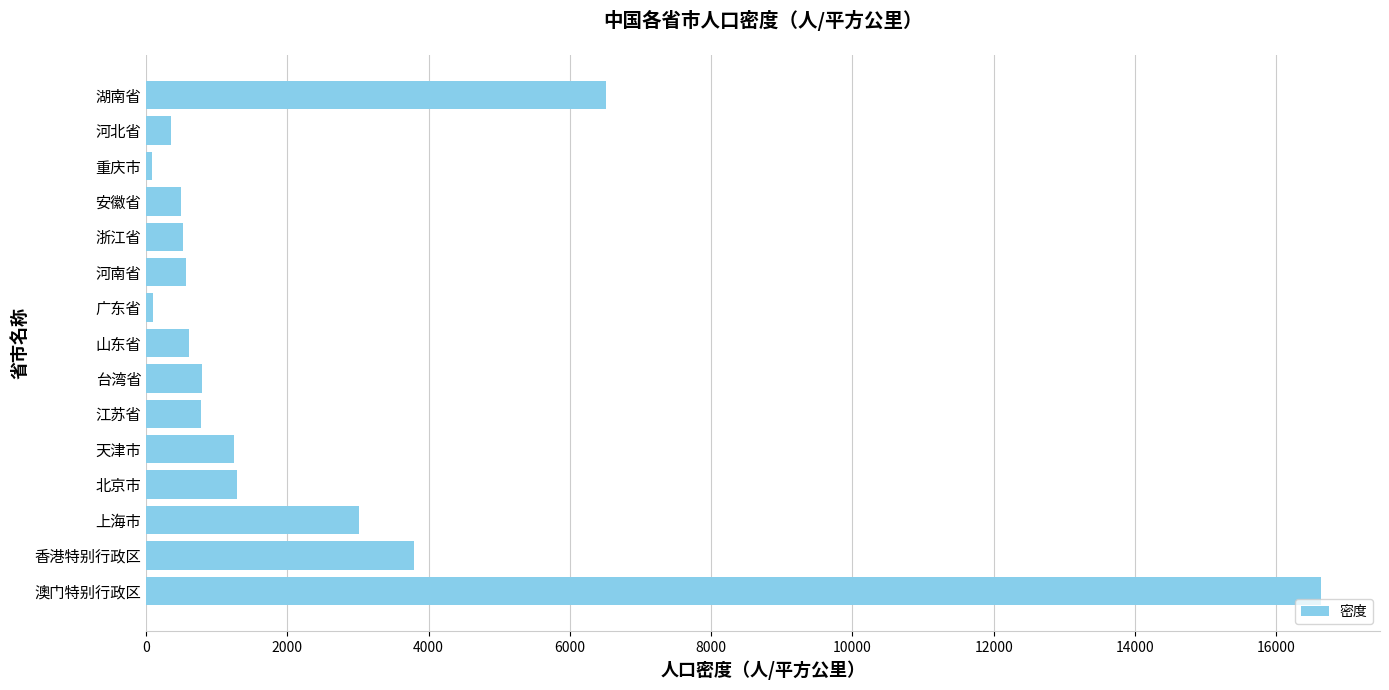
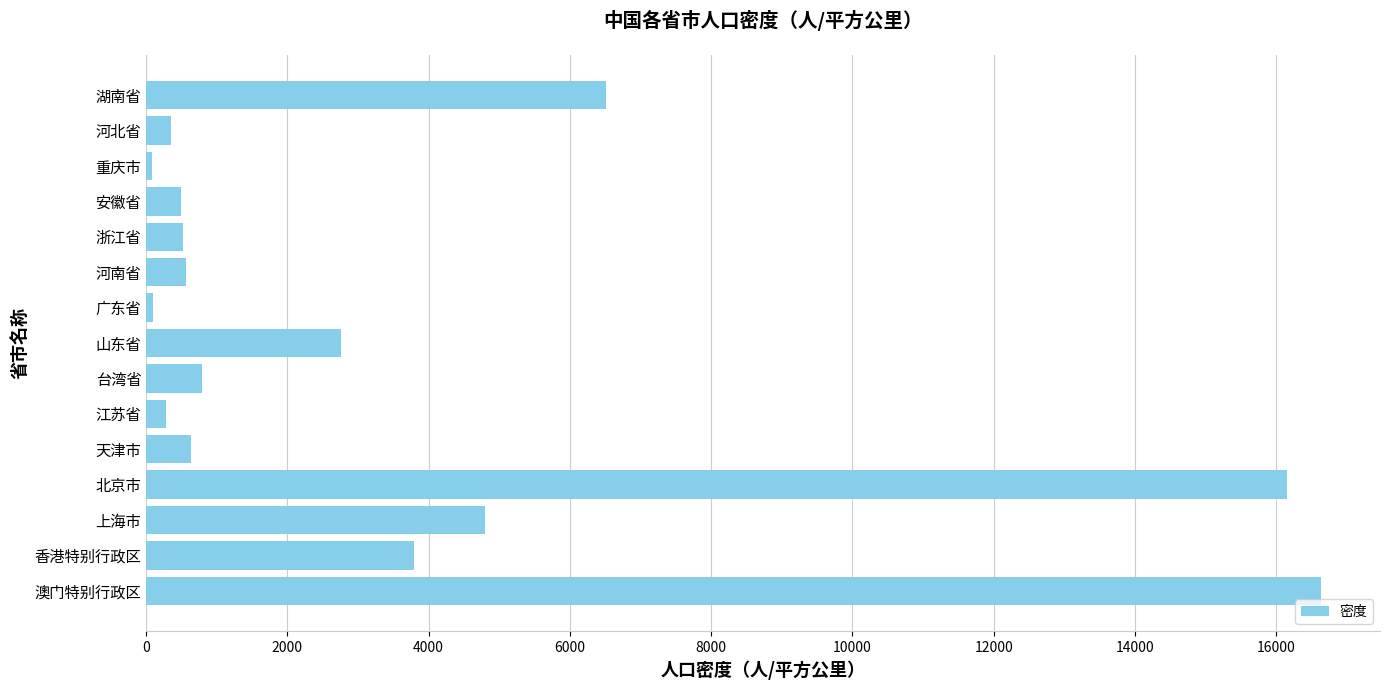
山东省: 600 -> 2800
江苏省: 800 -> 300
天津市: 1200 -> 600
北京市: 1300 -> 16200
上海市: 3000 -> 4800
